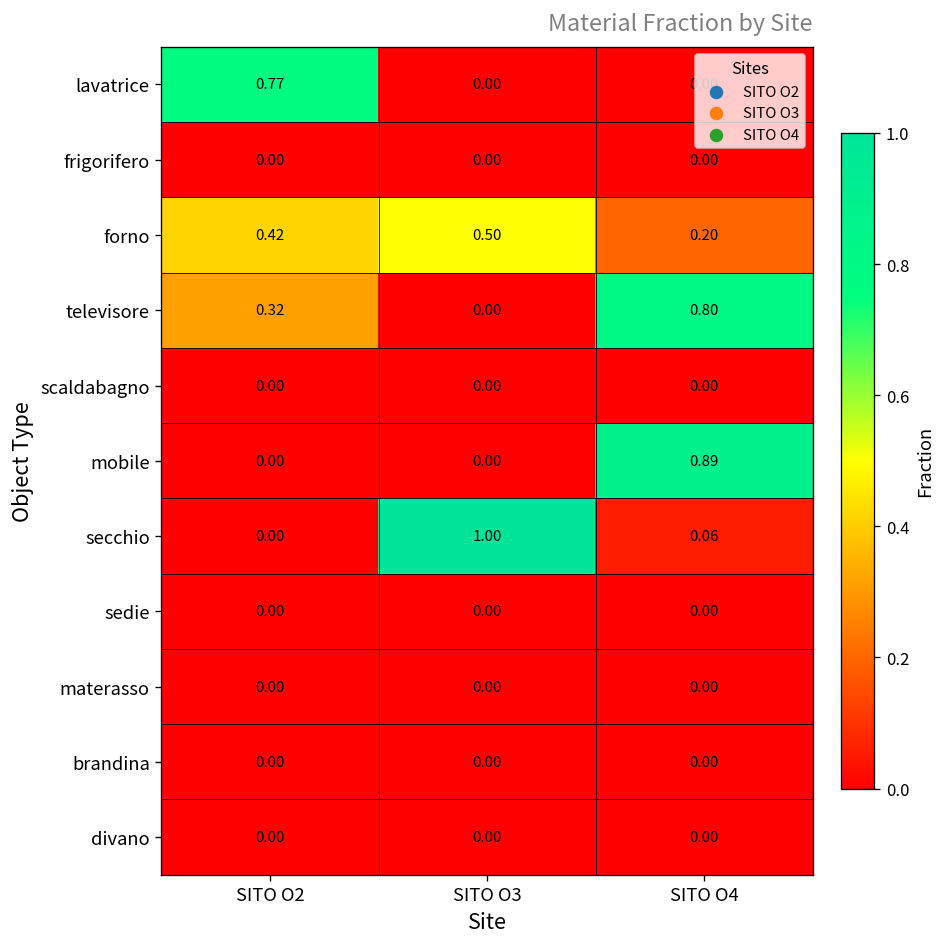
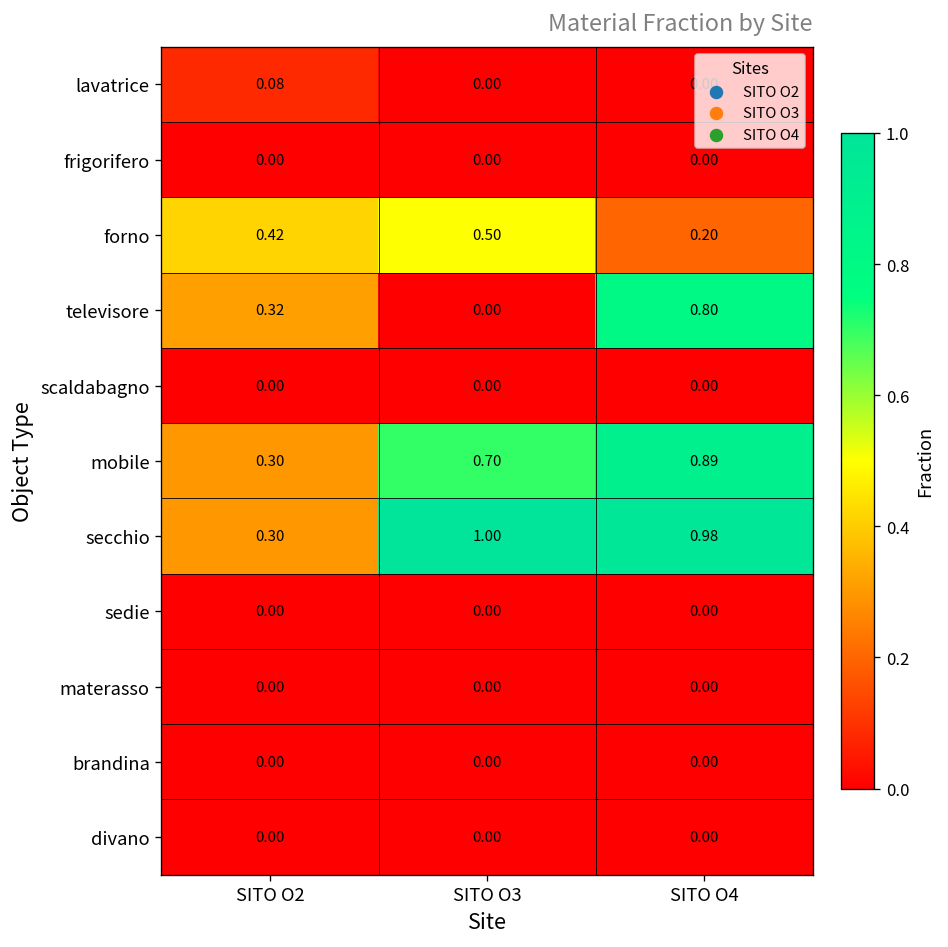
lavatrice, SITO O2: 0.77 -> 0.08
mobile, SITO O2: 0.00 -> 0.30
mobile, SITO O3: 0.00 -> 0.70
secchio, SITO O2: 0.00 -> 0.30
secchio, SITO O4: 0.06 -> 0.98
